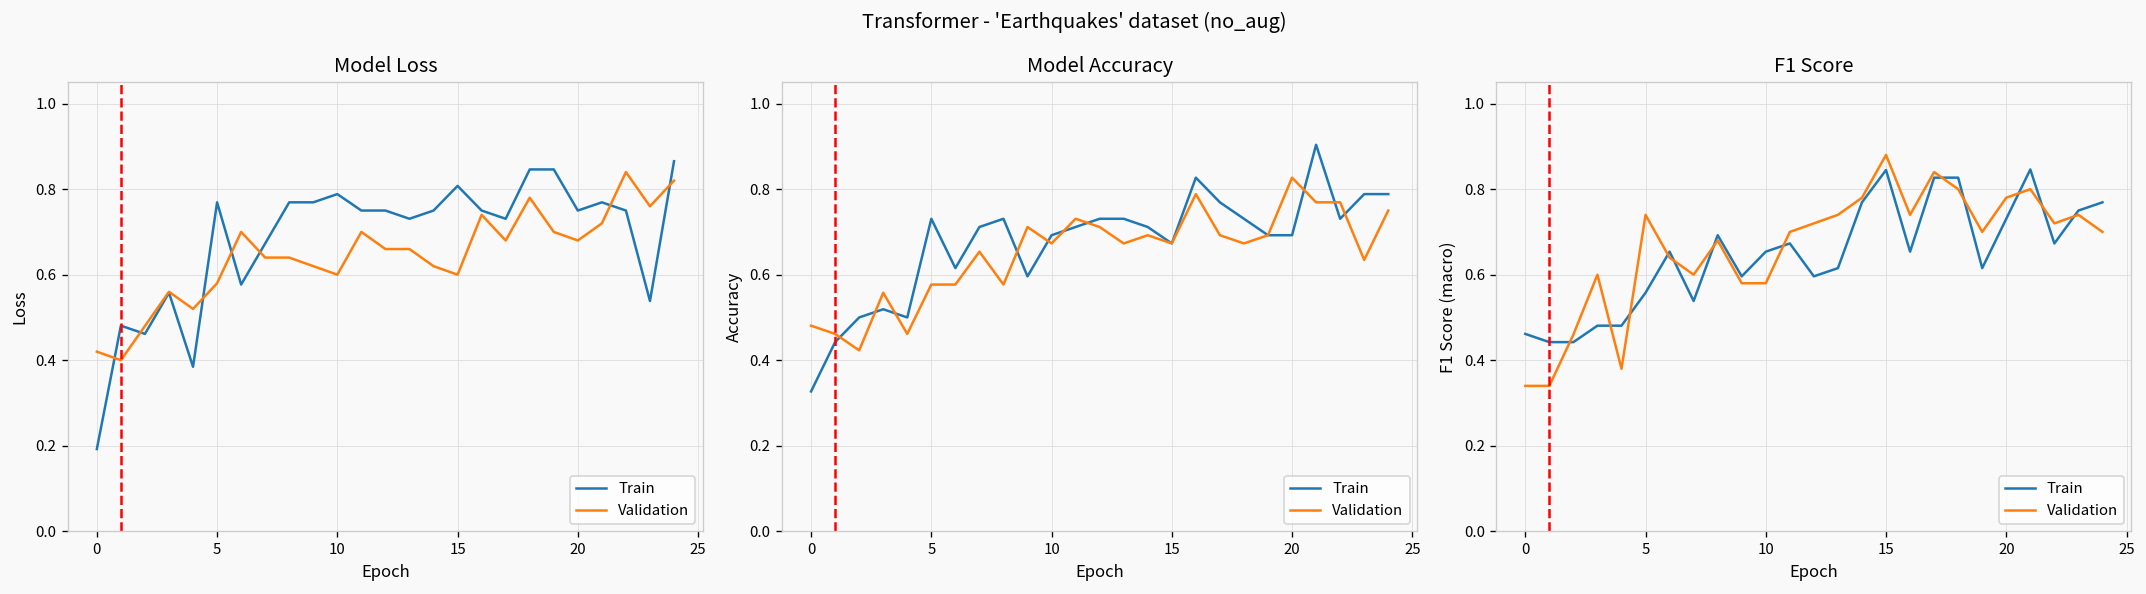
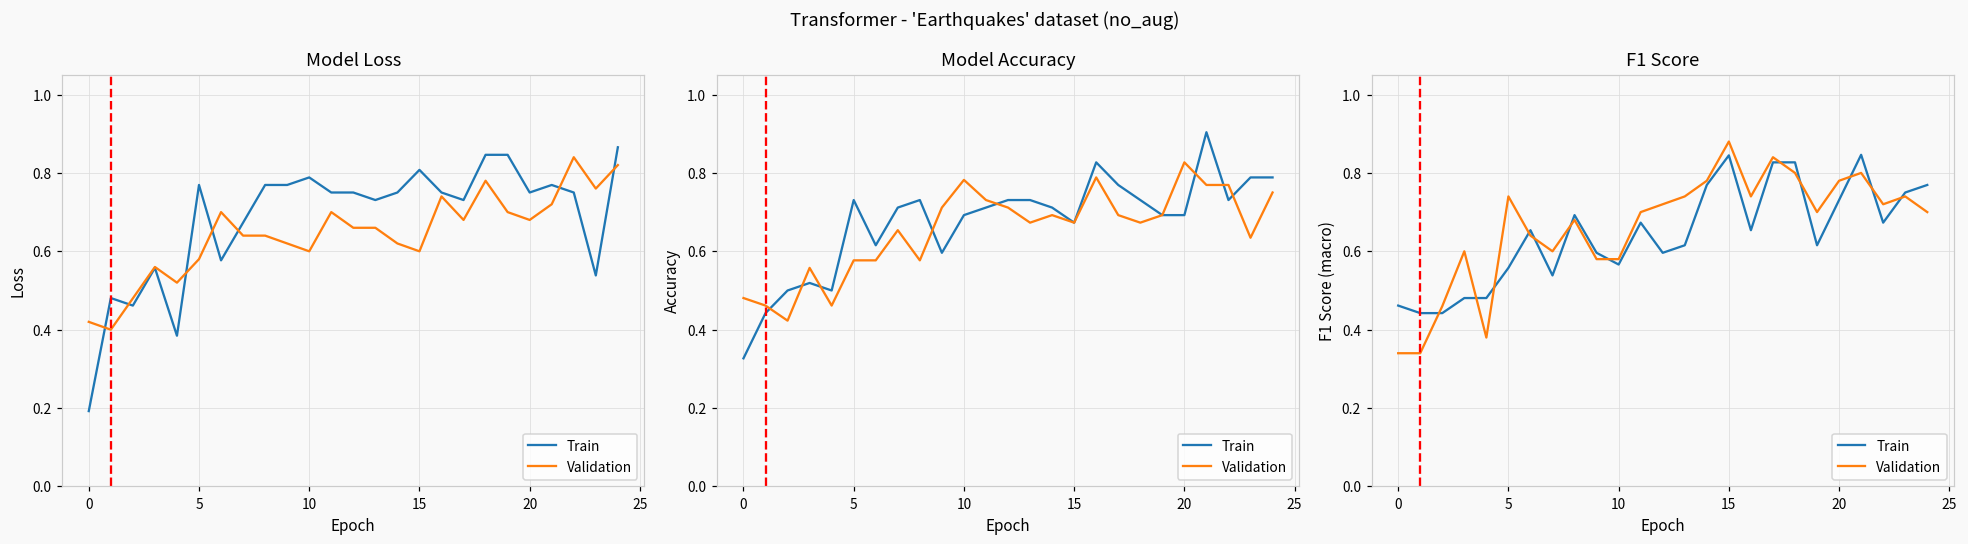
Model Accuracy, Validation, 10: 0.67 -> 0.78
F1 Score, Train, 10: 0.65 -> 0.57
